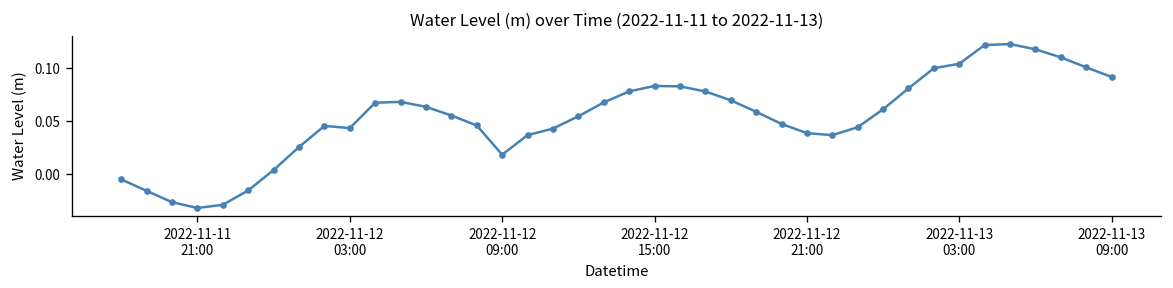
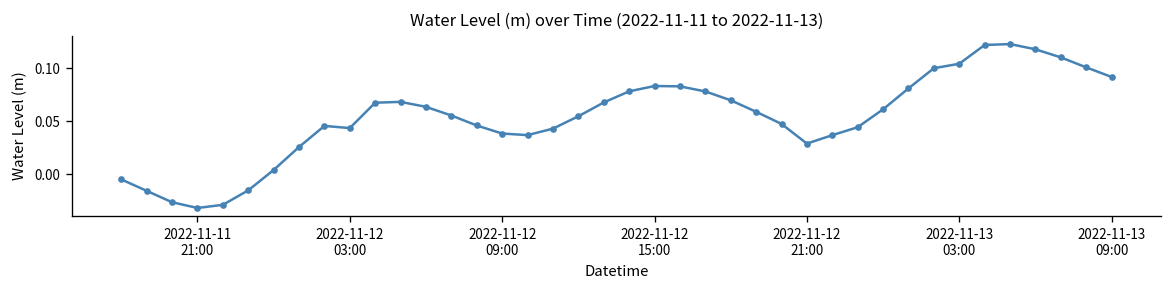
2022-11-12 09:00: 0.02 -> 0.04
2022-11-12 21:00: 0.04 -> 0.03
